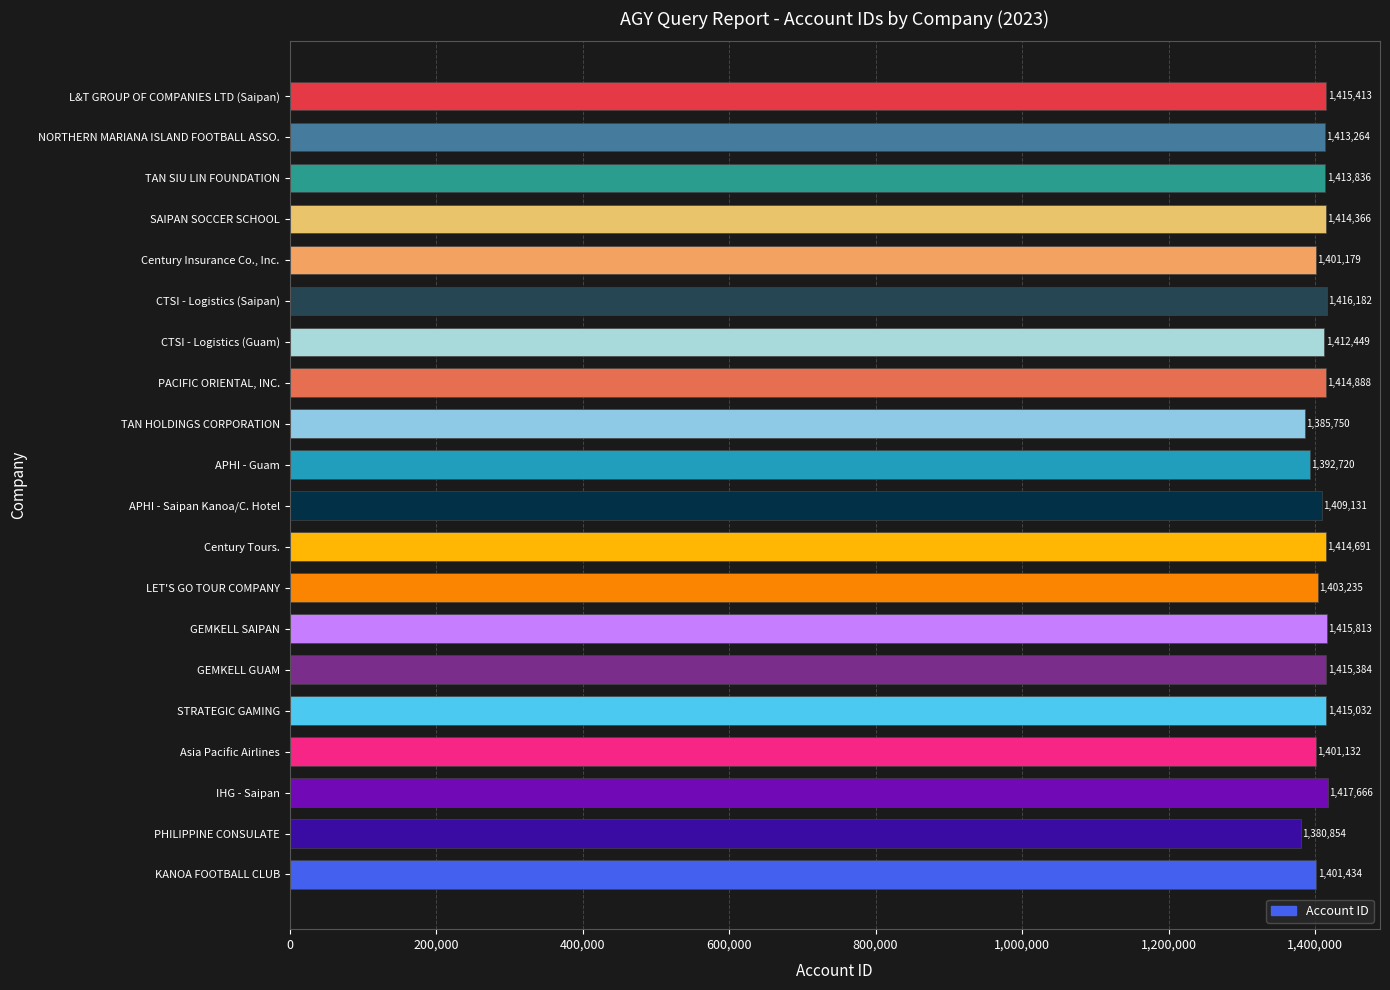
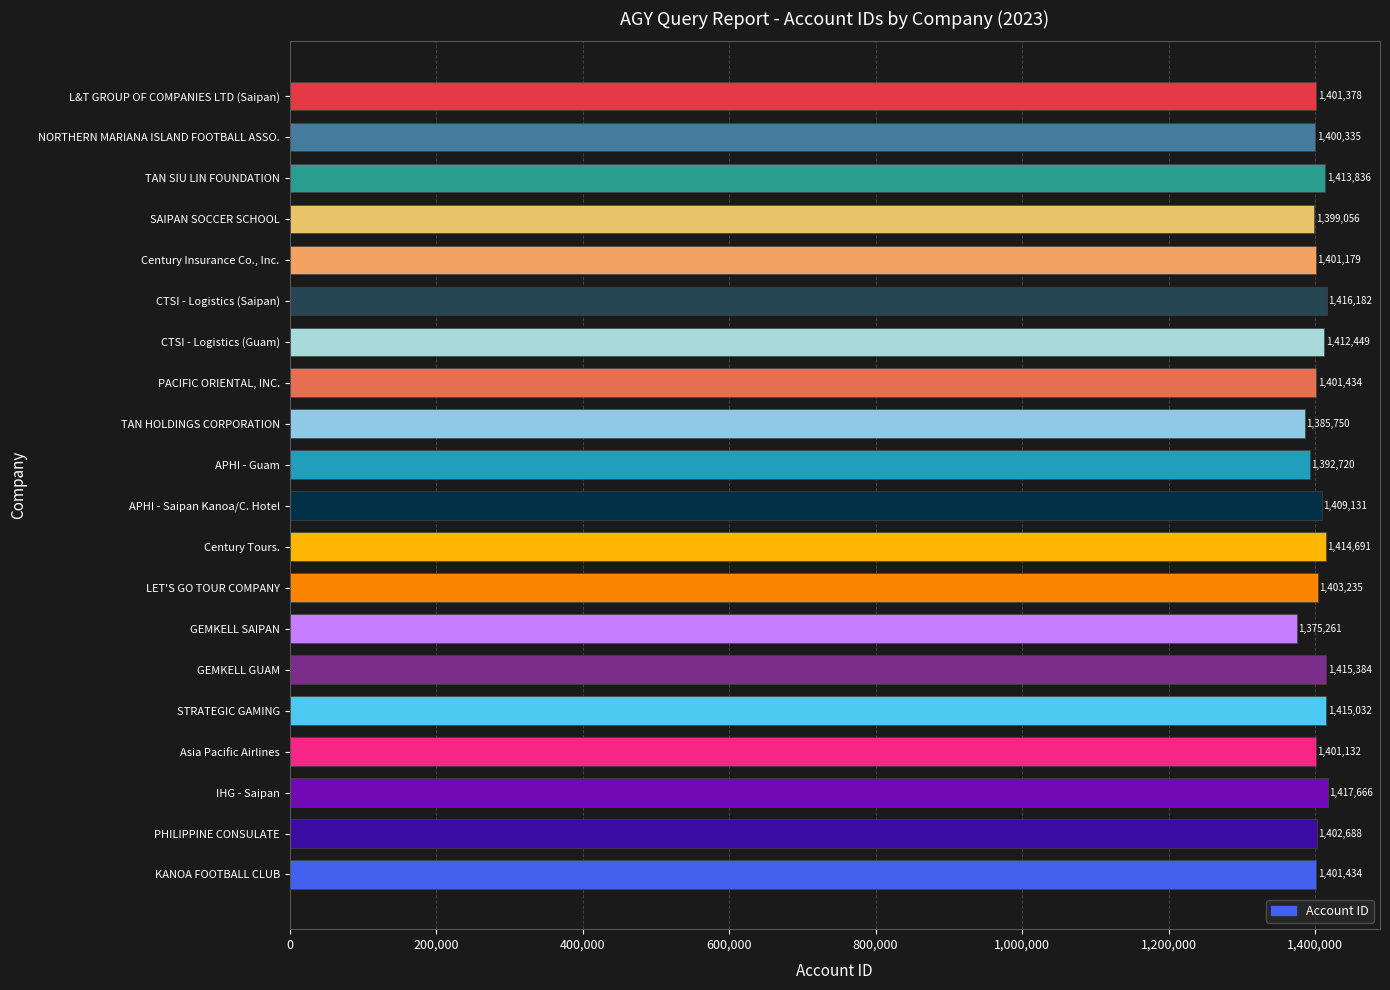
L&T GROUP OF COMPANIES LTD (Saipan): 1,415,413 -> 1,401,378
NORTHERN MARIANA ISLAND FOOTBALL ASSO.: 1,413,264 -> 1,400,335
SAIPAN SOCCER SCHOOL: 1,414,366 -> 1,399,056
PACIFIC ORIENTAL, INC.: 1,414,888 -> 1,401,434
GEMKELL SAIPAN: 1,415,813 -> 1,375,261
PHILIPPINE CONSULATE: 1,380,854 -> 1,402,688
